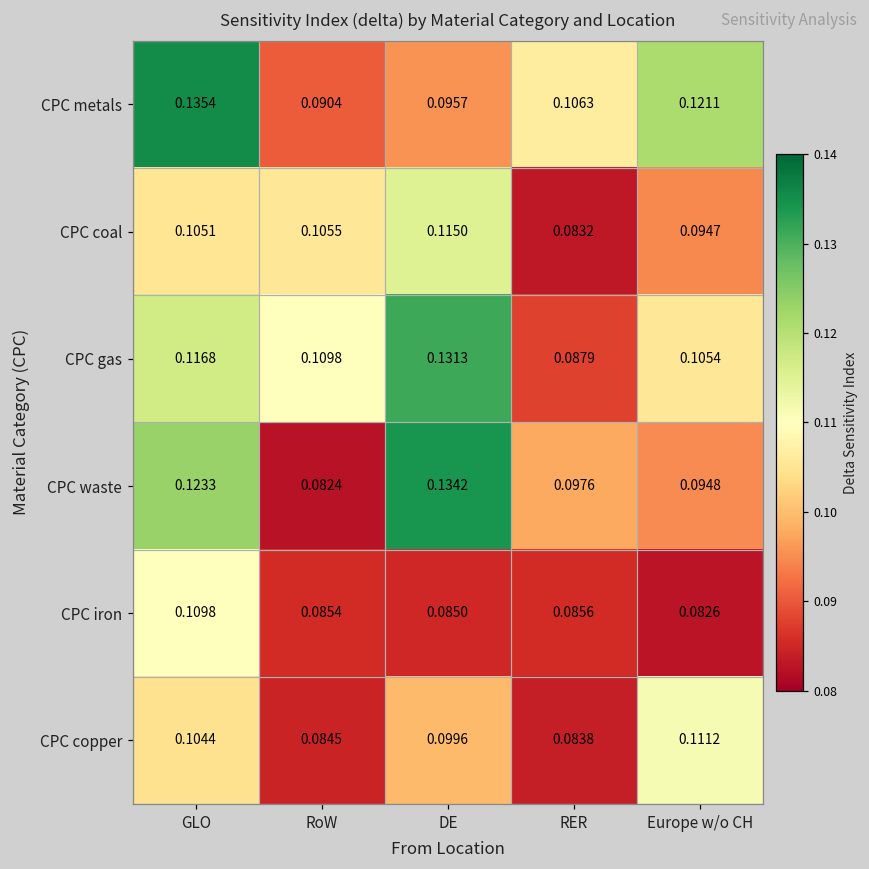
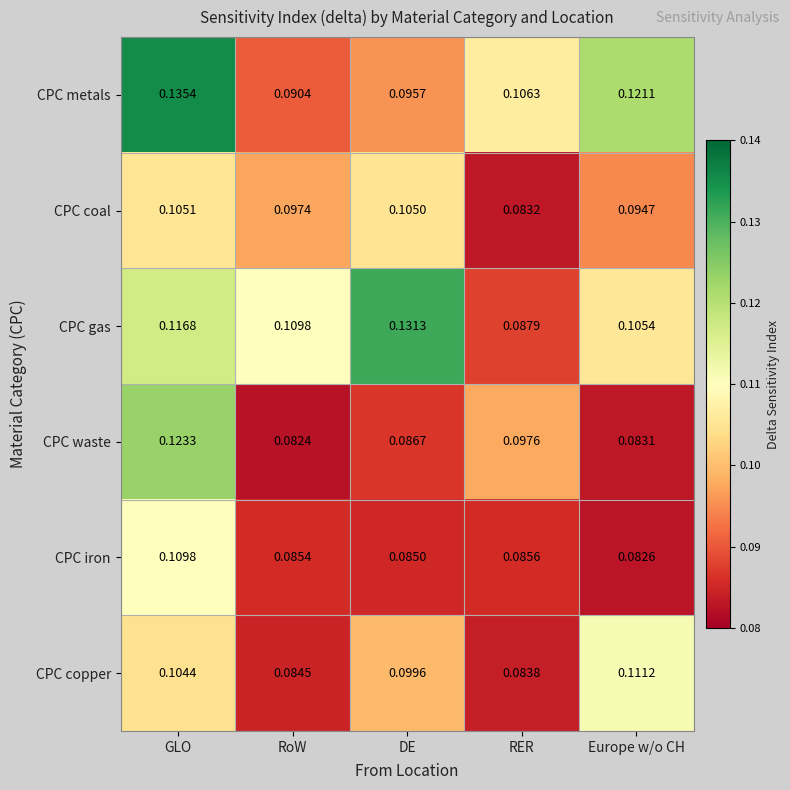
CPC coal, RoW: 0.1055 -> 0.0974
CPC coal, DE: 0.1150 -> 0.1050
CPC waste, DE: 0.1342 -> 0.0867
CPC waste, Europe w/o CH: 0.0948 -> 0.0831
